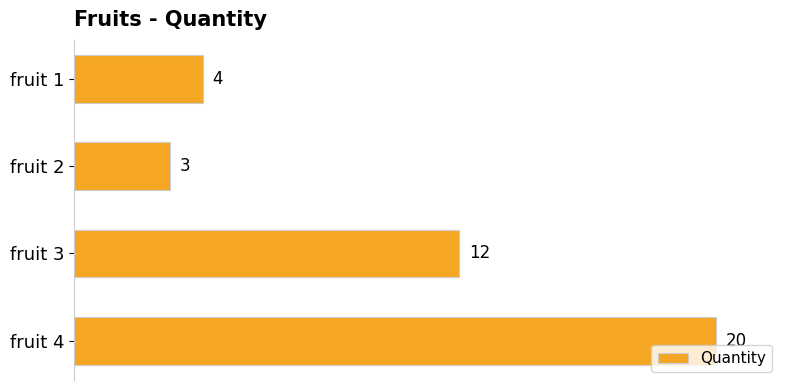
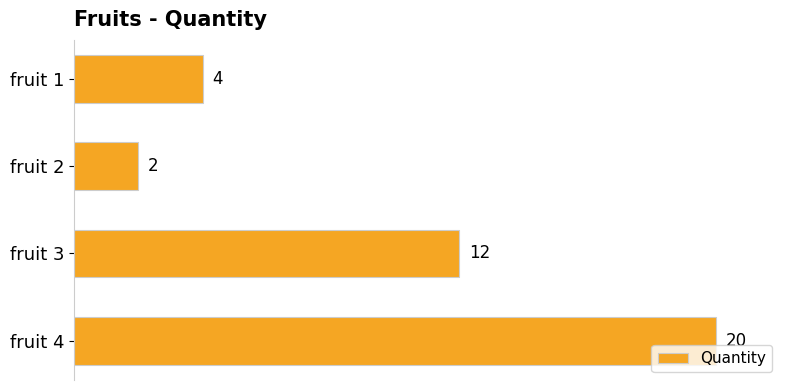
fruit 2: 3 -> 2
